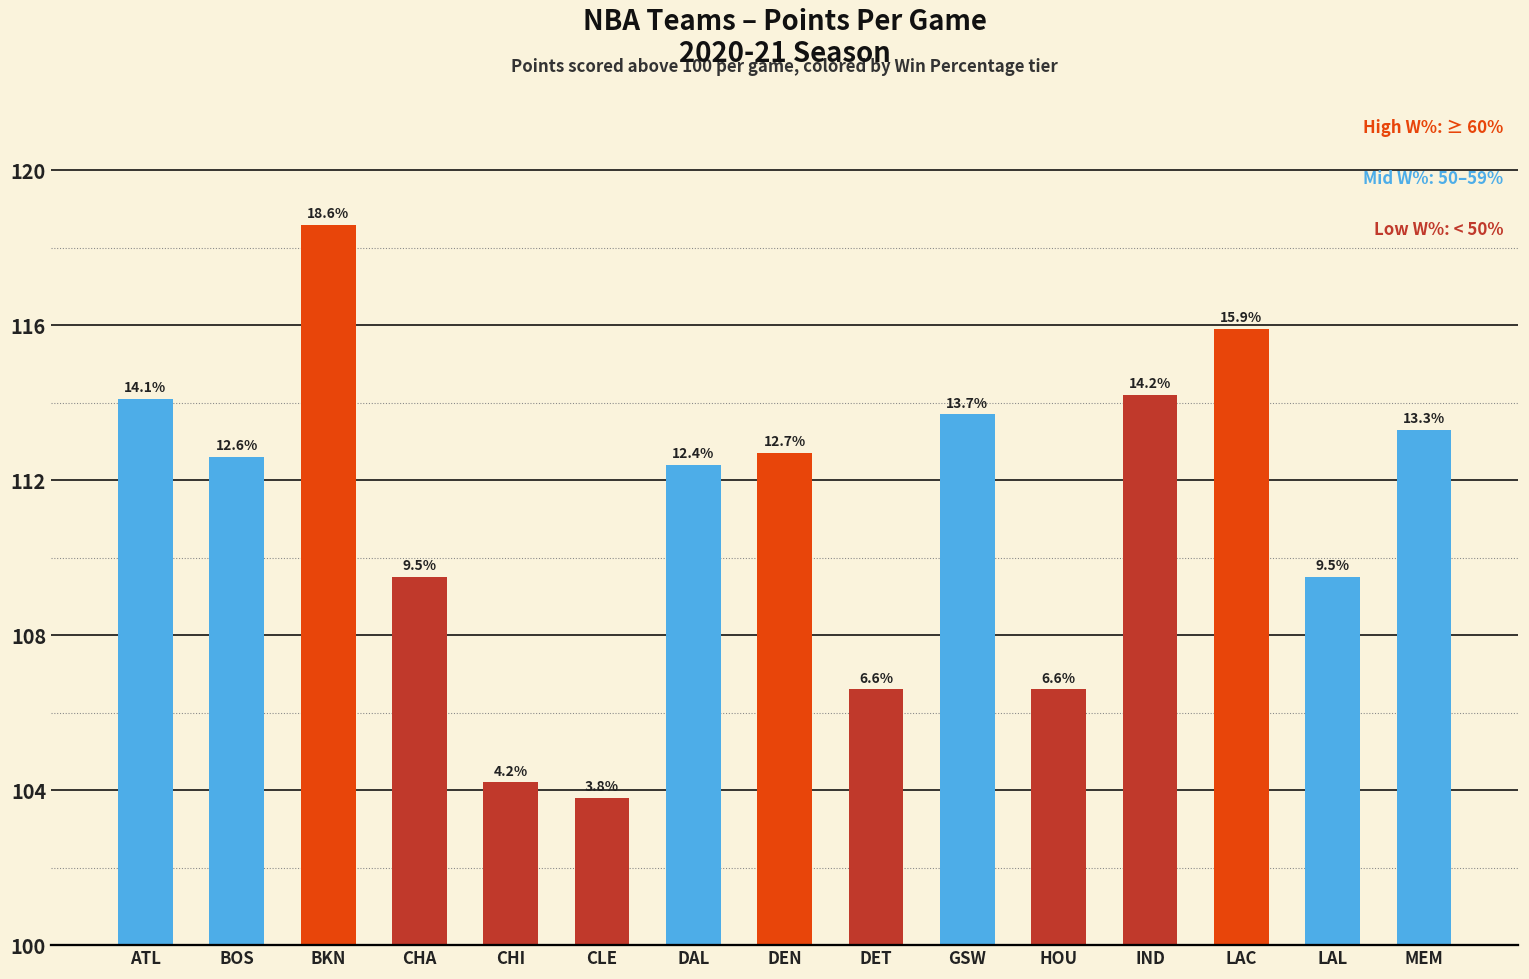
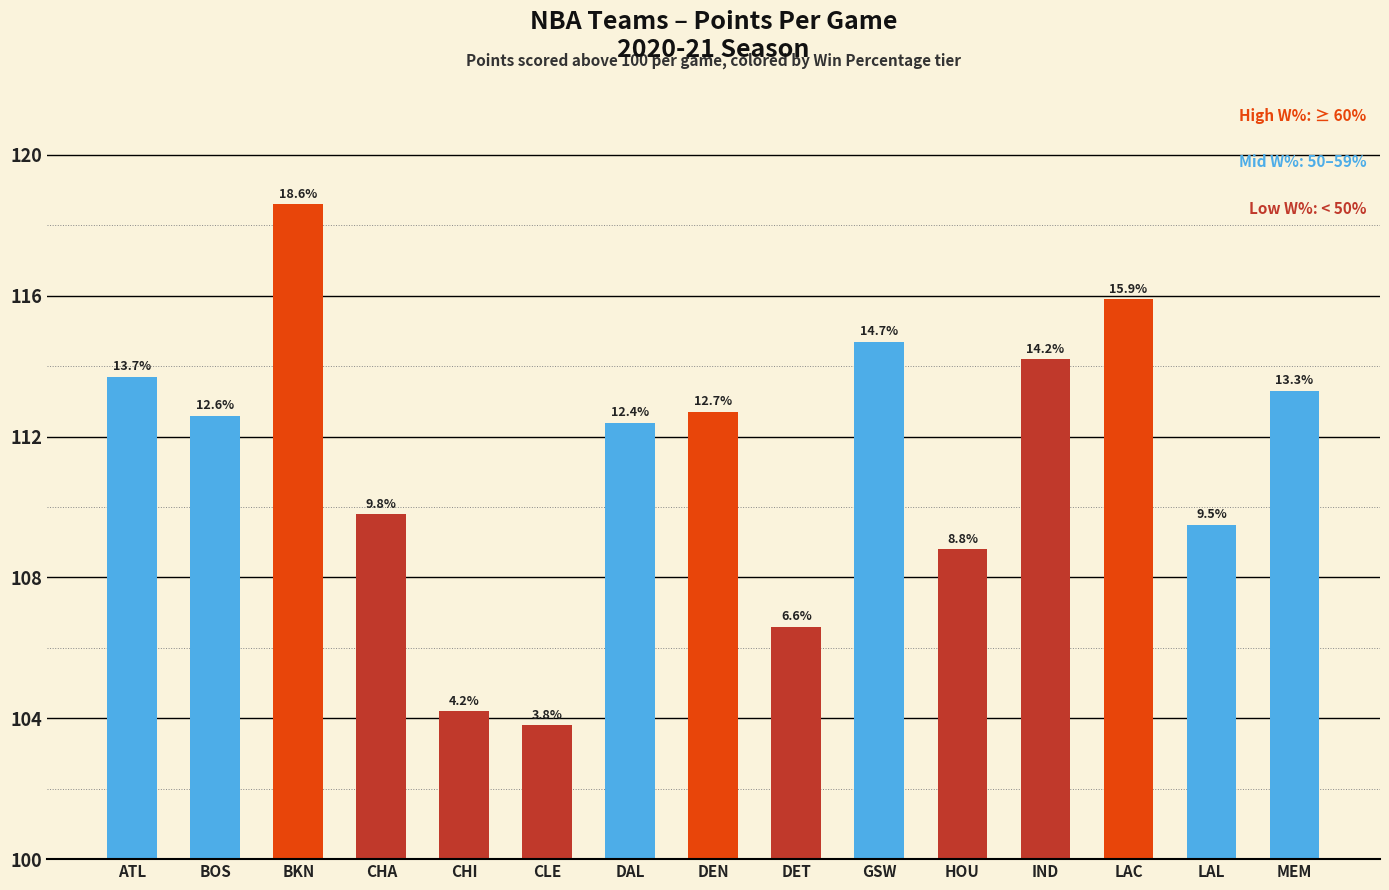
ATL: 14.1% -> 13.7%
CHA: 9.5% -> 9.8%
GSW: 13.7% -> 14.7%
HOU: 6.6% -> 8.8%
